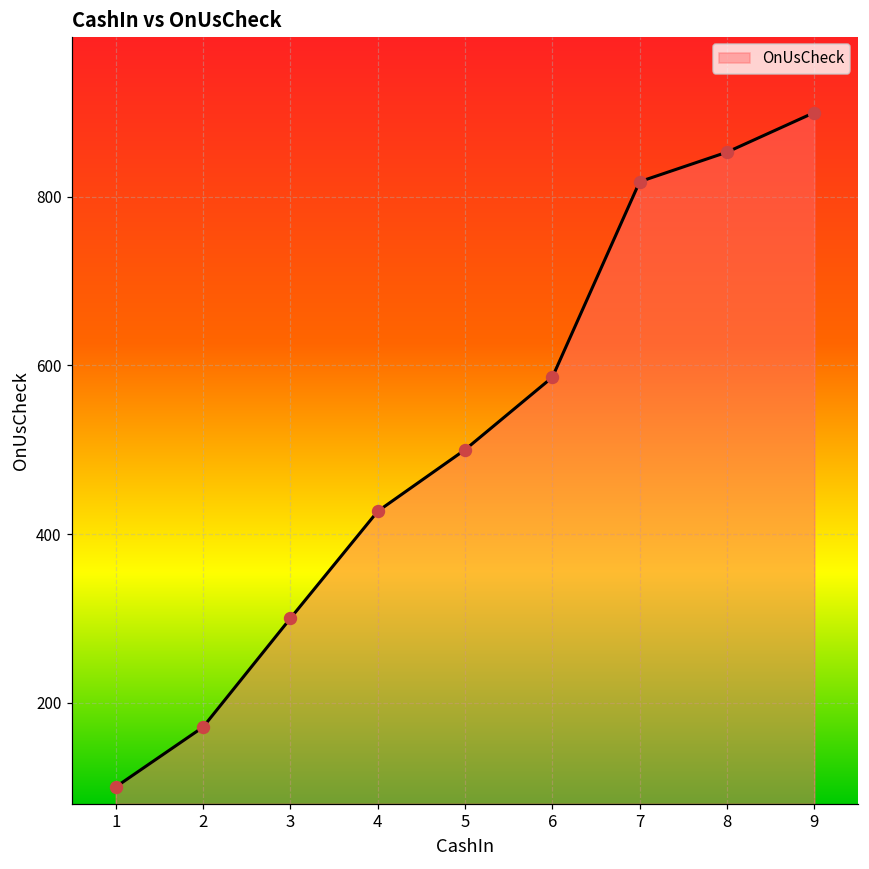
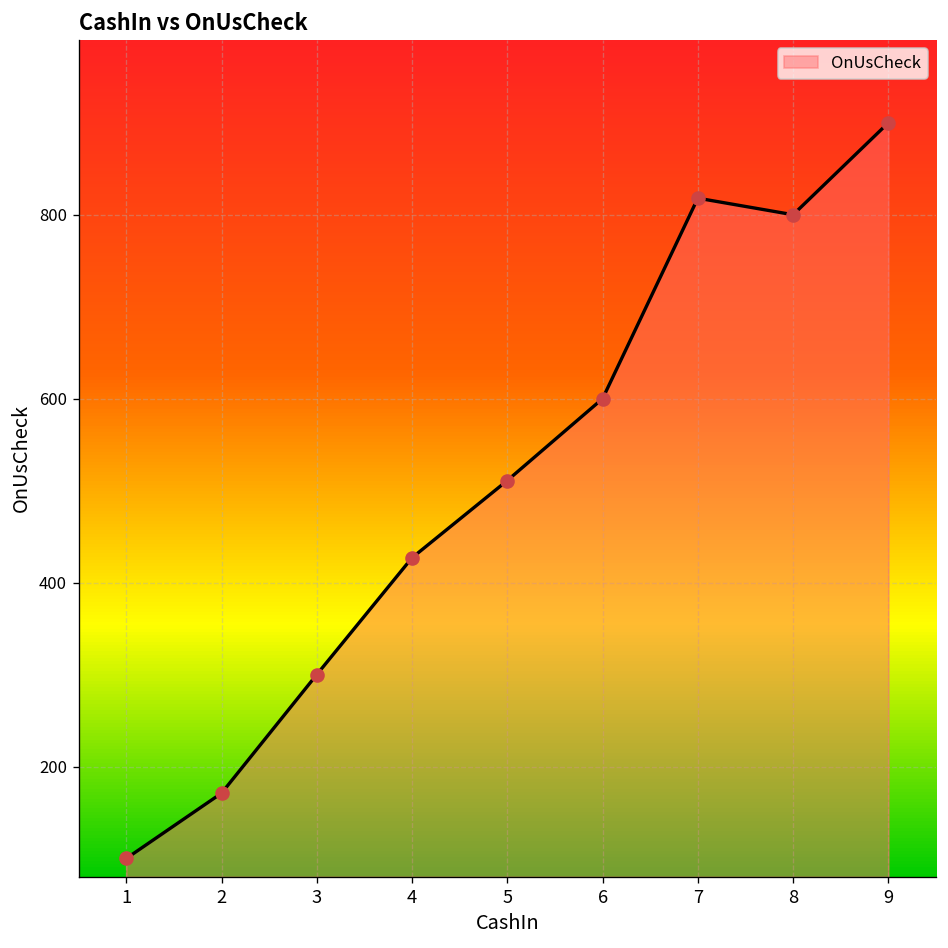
5: 500 -> 510
6: 590 -> 600
8: 850 -> 800
